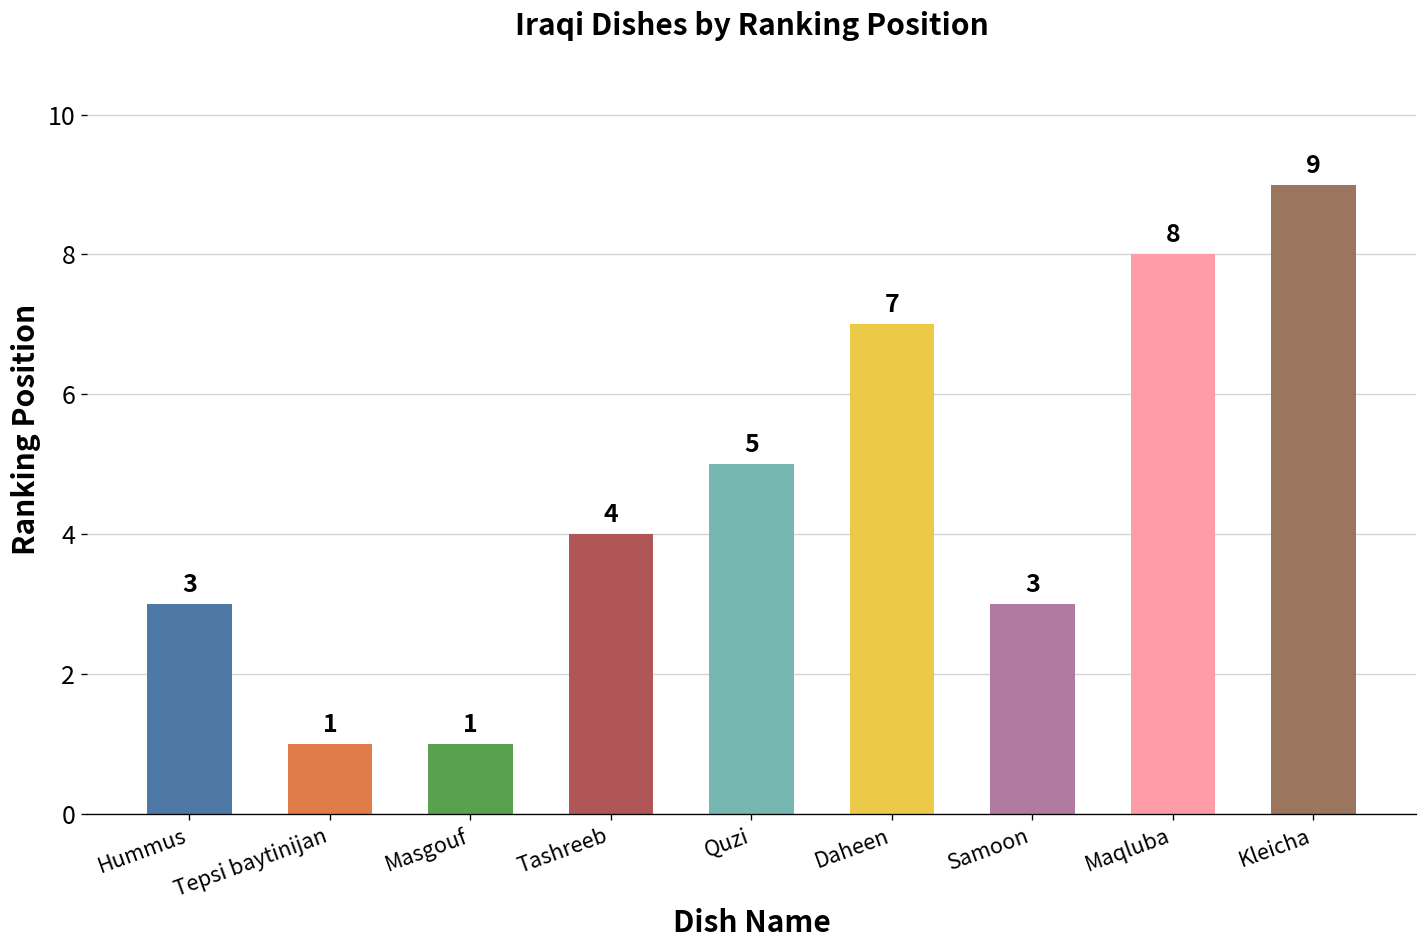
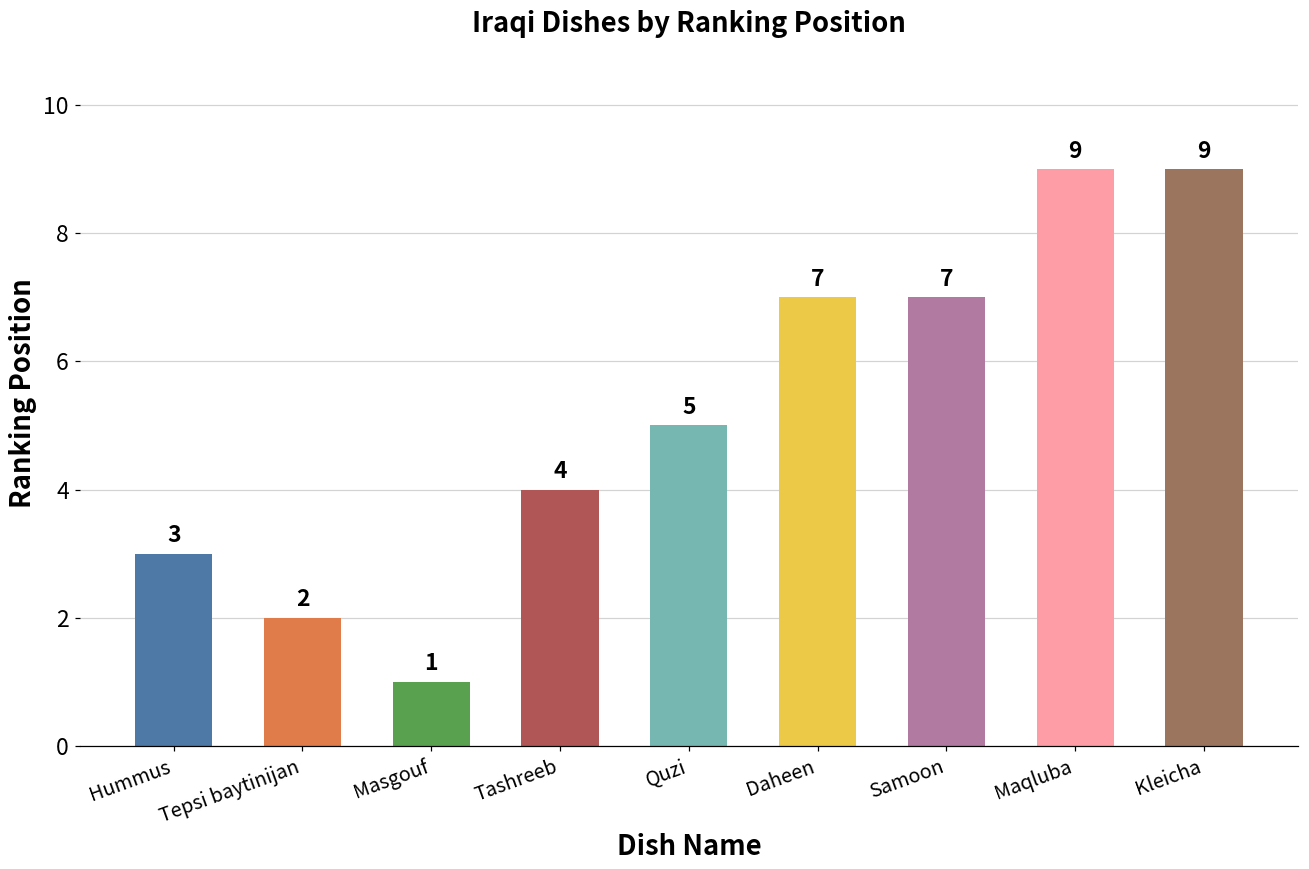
Tepsi baytinijan: 1 -> 2
Samoon: 3 -> 7
Maqluba: 8 -> 9
